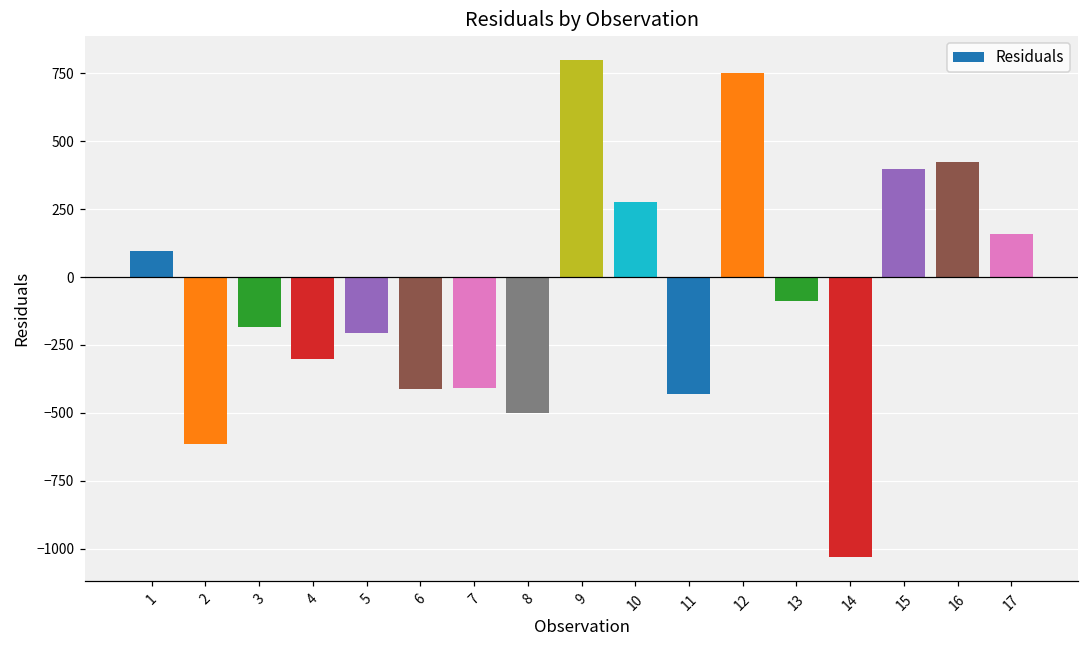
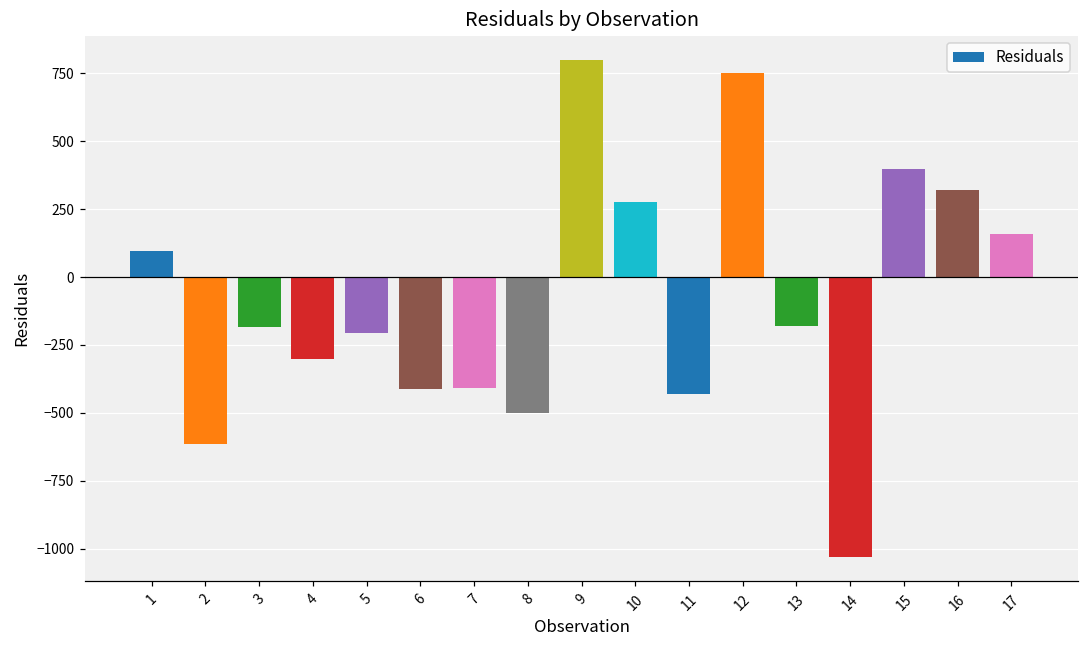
13: -90 -> -180
16: 420 -> 320
